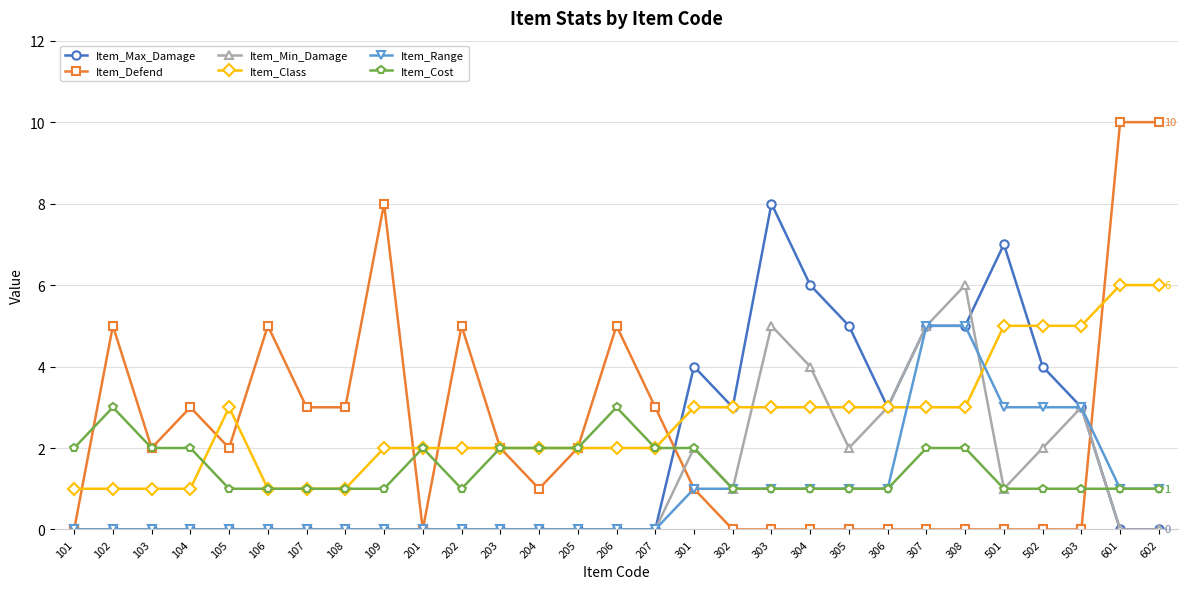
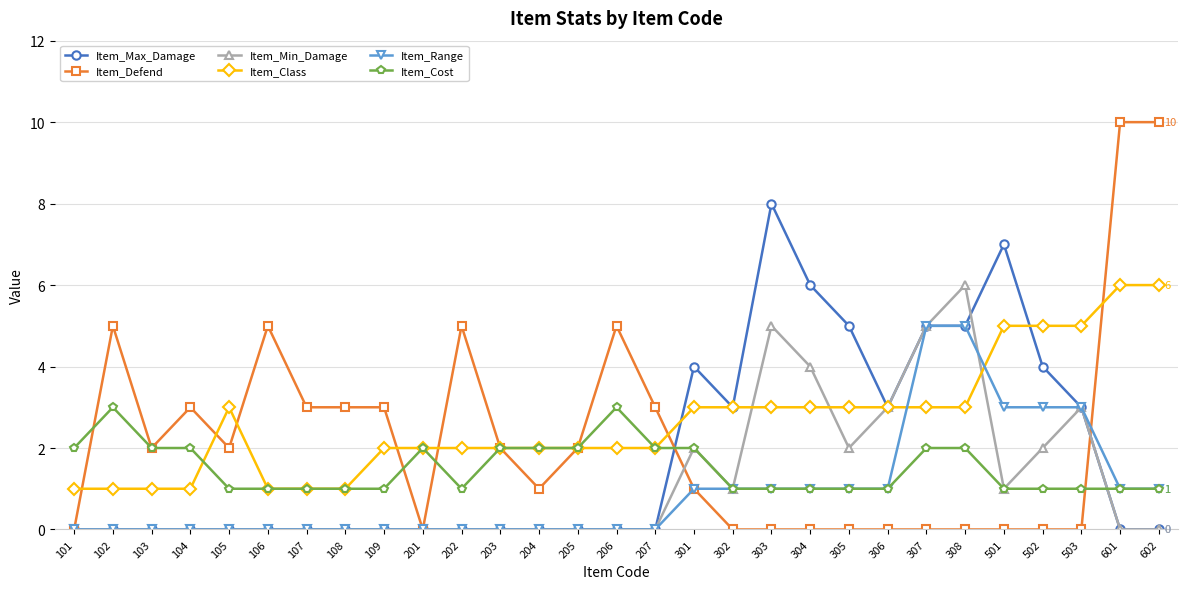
Item_Defend, 109: 8 -> 3
